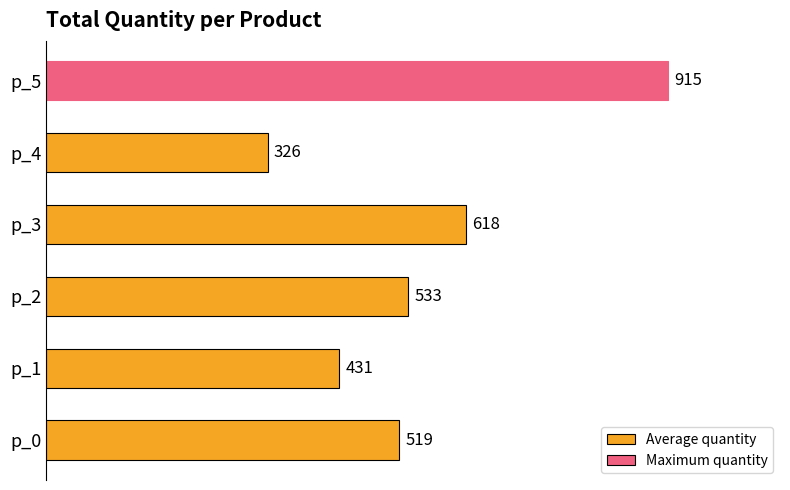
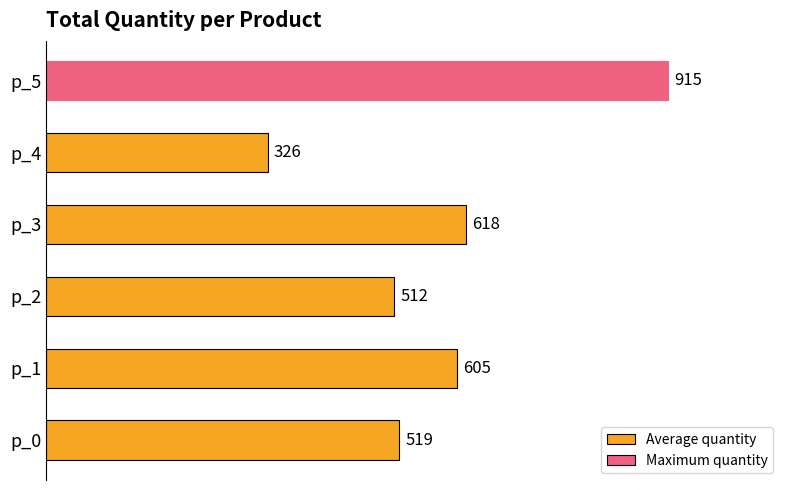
p_2: 533 -> 512
p_1: 431 -> 605
